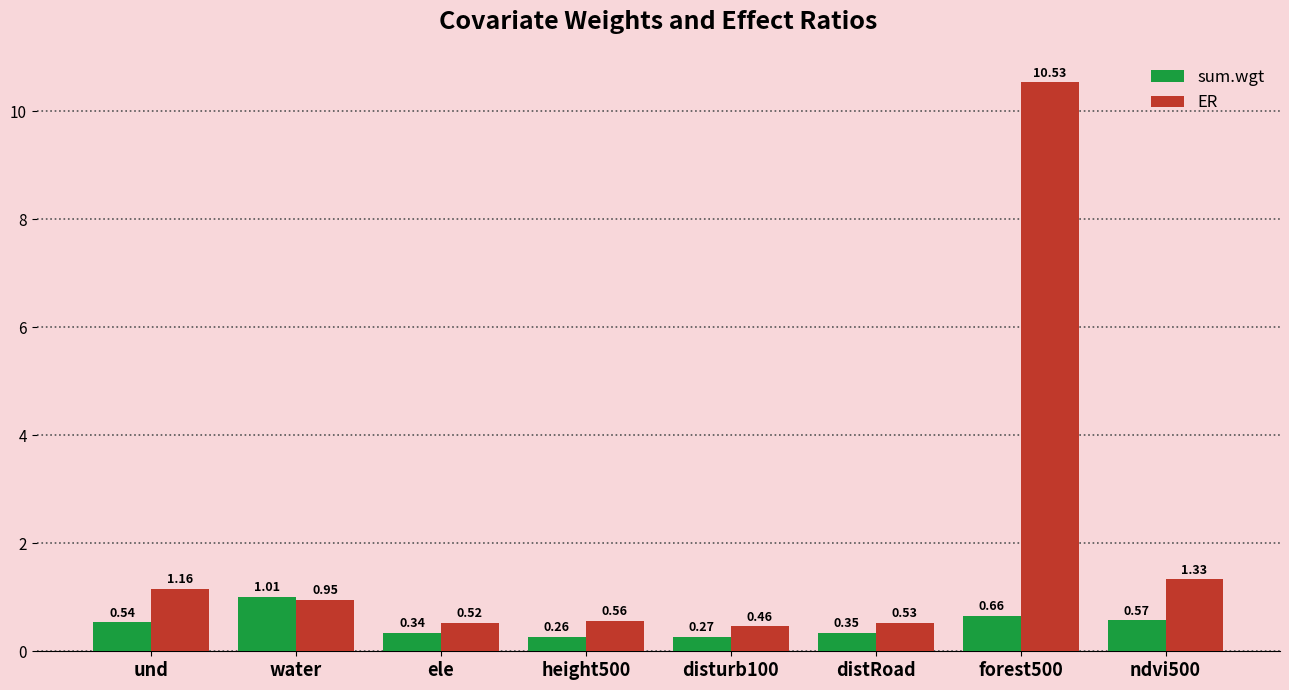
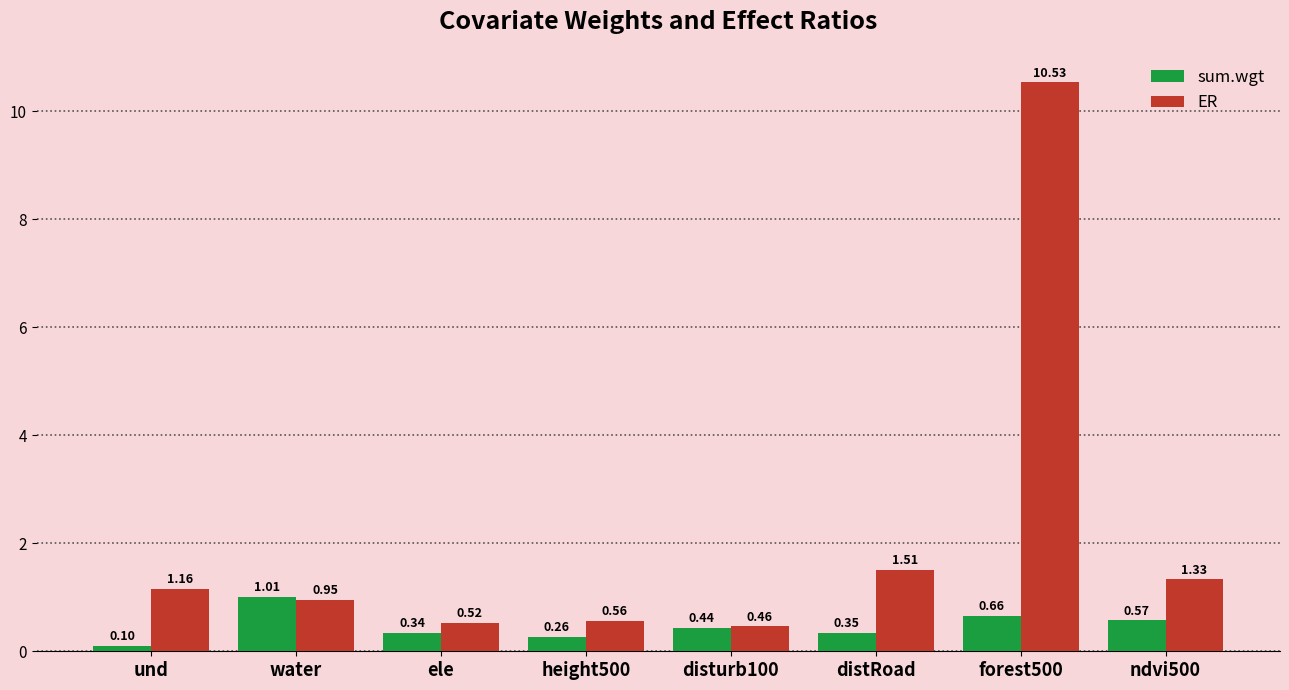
sum.wgt, und: 0.54 -> 0.10
sum.wgt, disturb100: 0.27 -> 0.44
ER, distRoad: 0.53 -> 1.51
